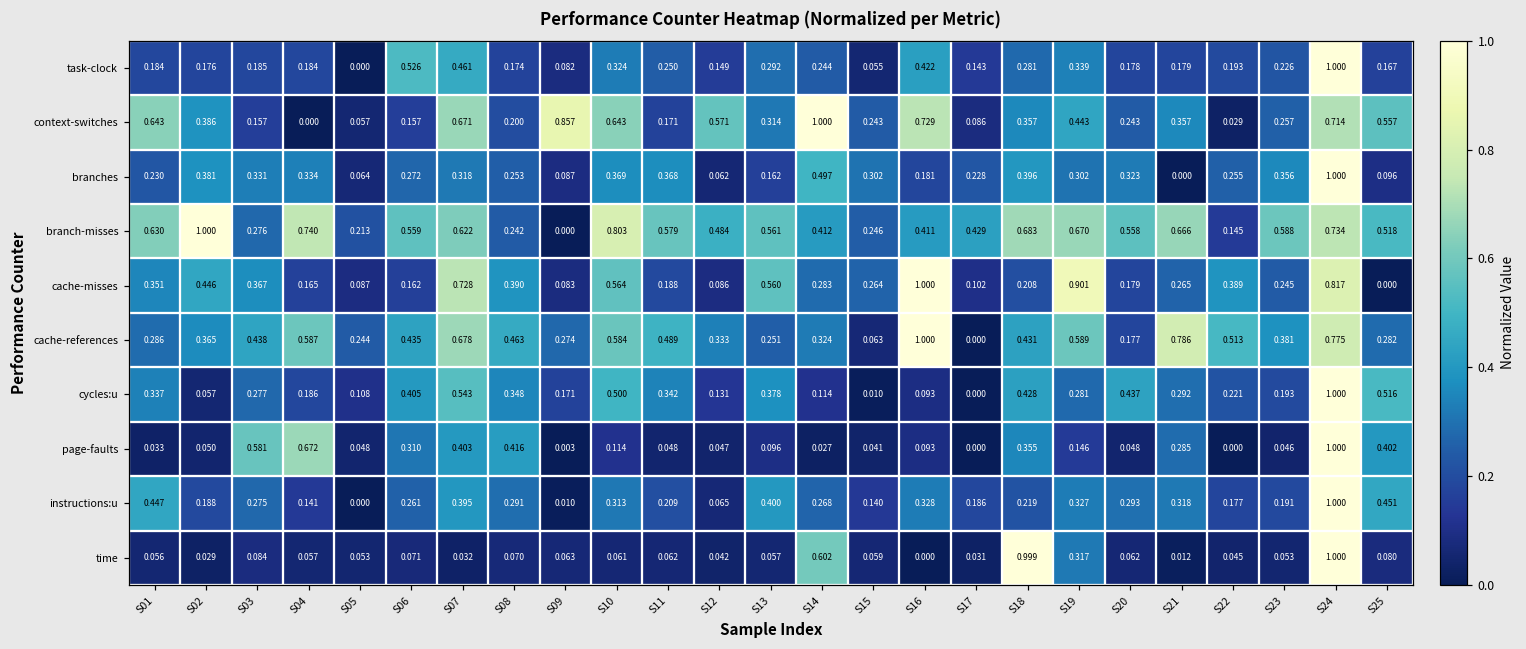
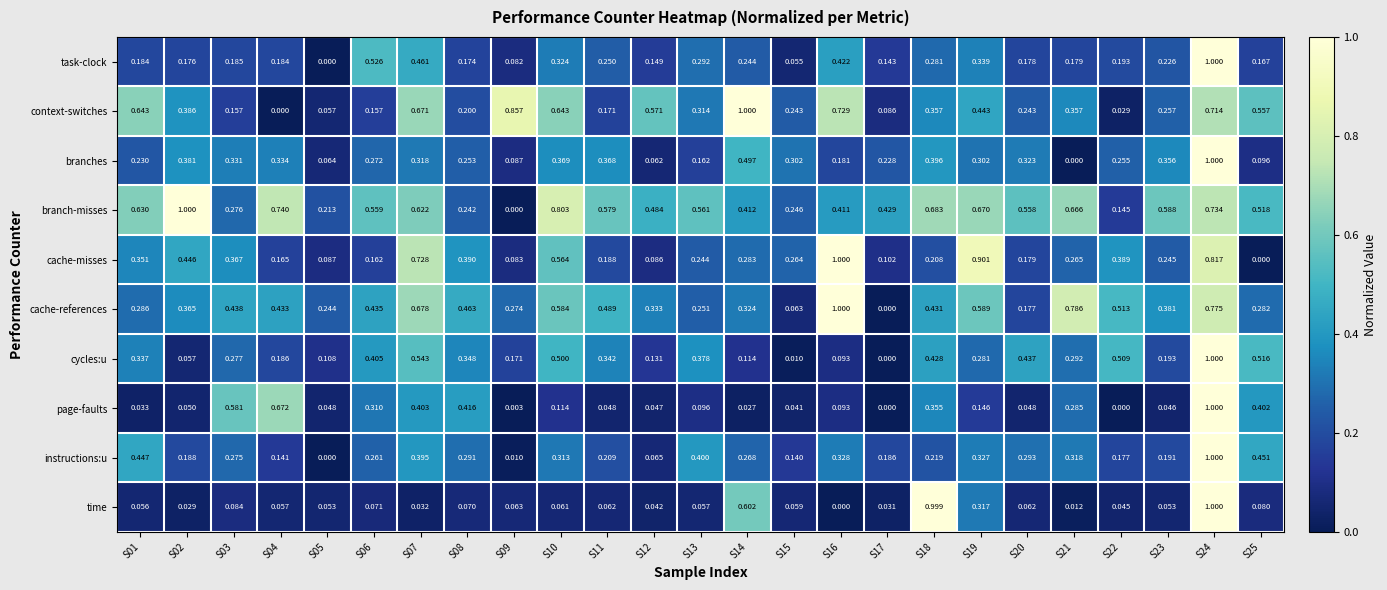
cache-misses, S13: 0.560 -> 0.244
cache-references, S04: 0.587 -> 0.433
cycles:u, S22: 0.221 -> 0.509
